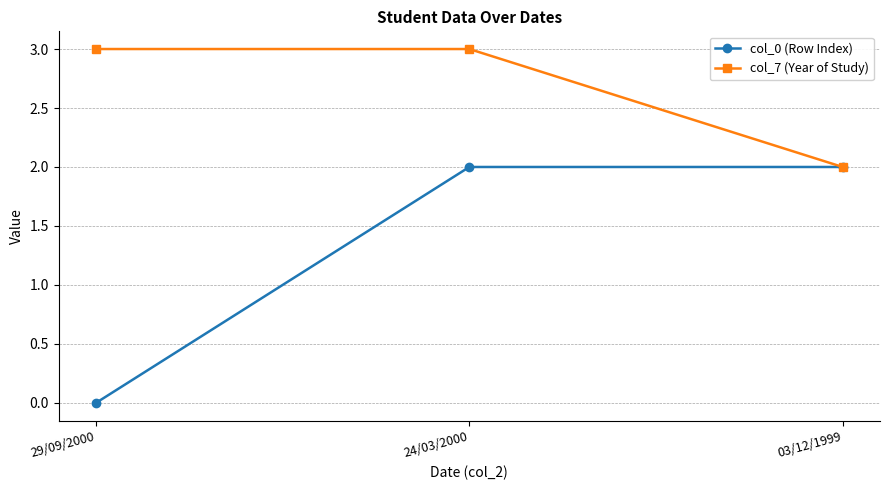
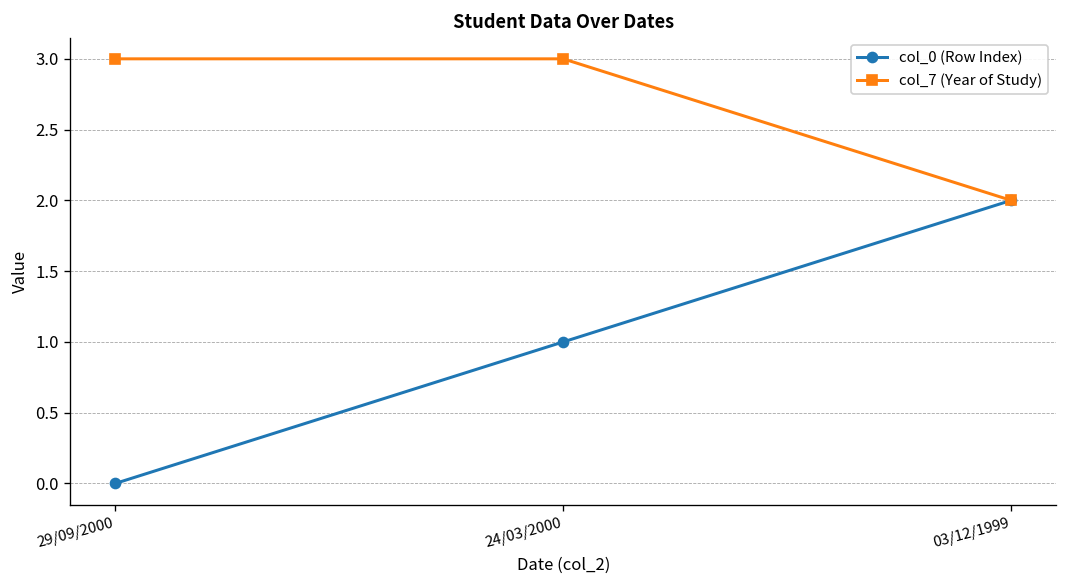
col_0 (Row Index), 24/03/2000: 2 -> 1
